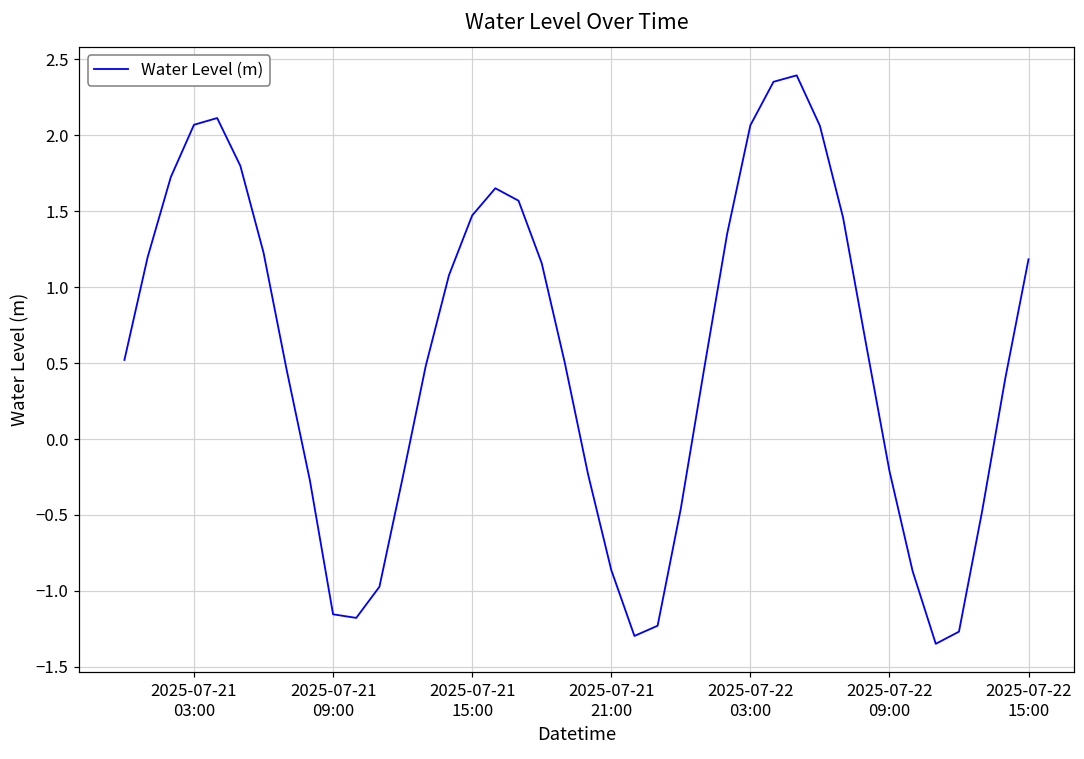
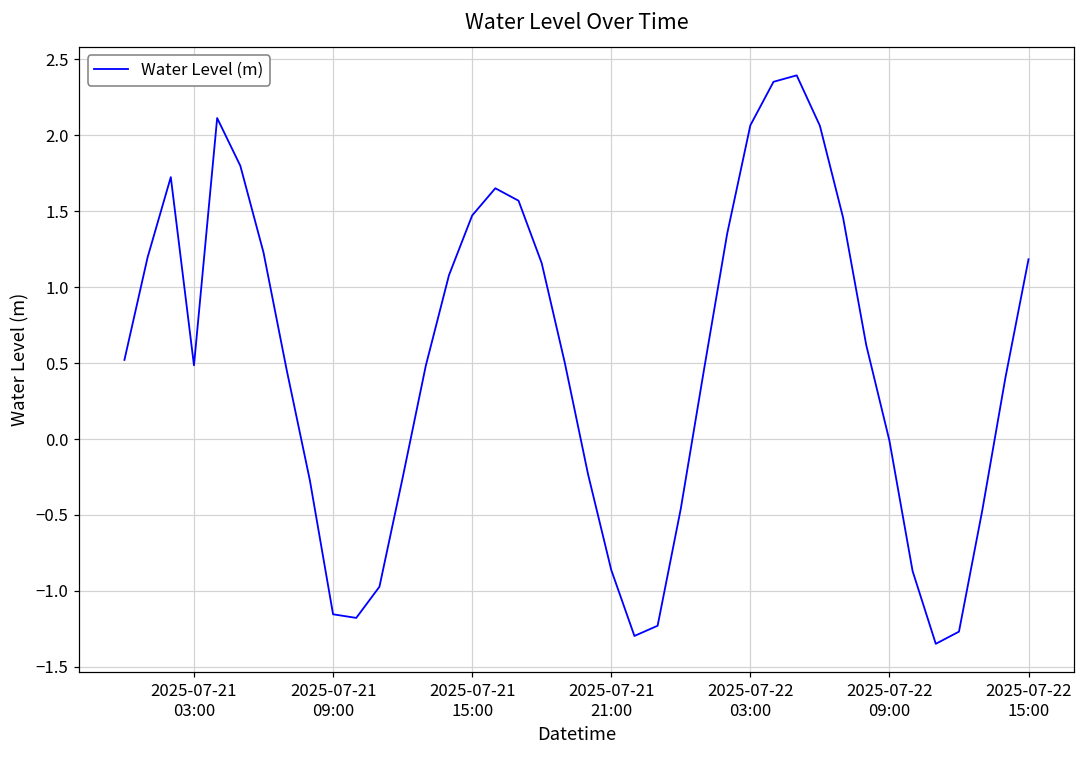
2025-07-21 03:00: 2.07 -> 0.48
2025-07-22 09:00: -0.21 -> -0.01
